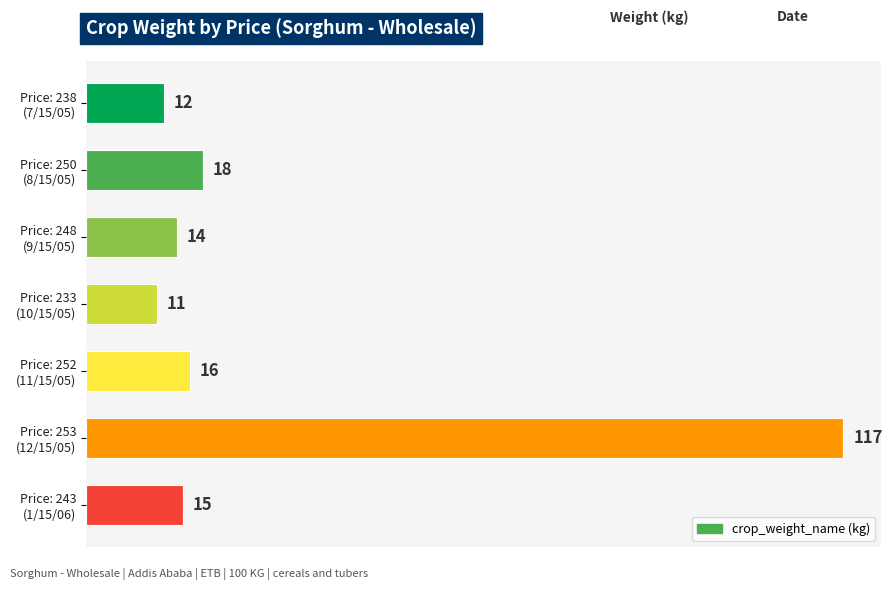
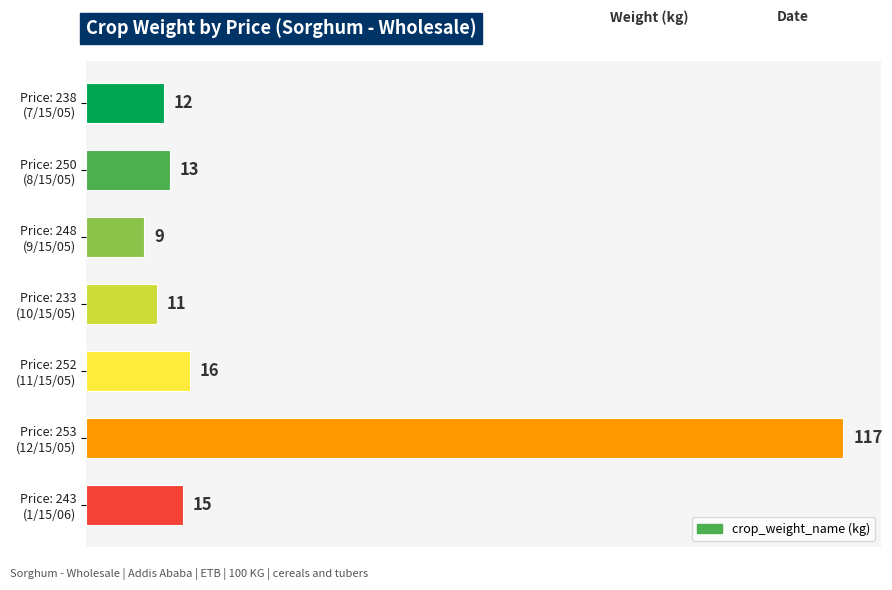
Price: 250 (8/15/05): 18 -> 13
Price: 248 (9/15/05): 14 -> 9
